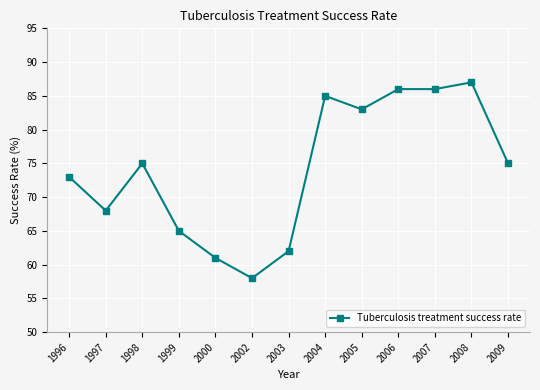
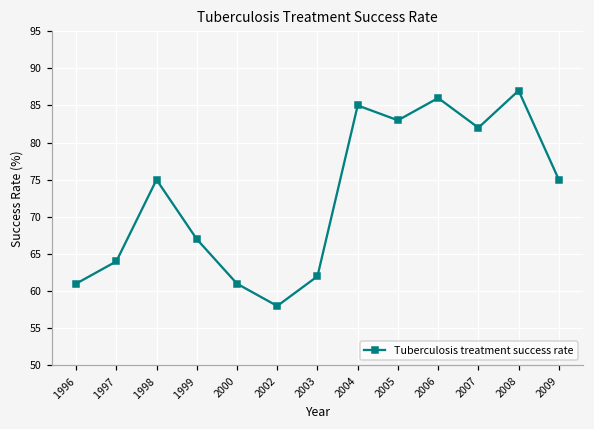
1996: 73 -> 61
1997: 68 -> 64
1999: 65 -> 67
2007: 86 -> 82
